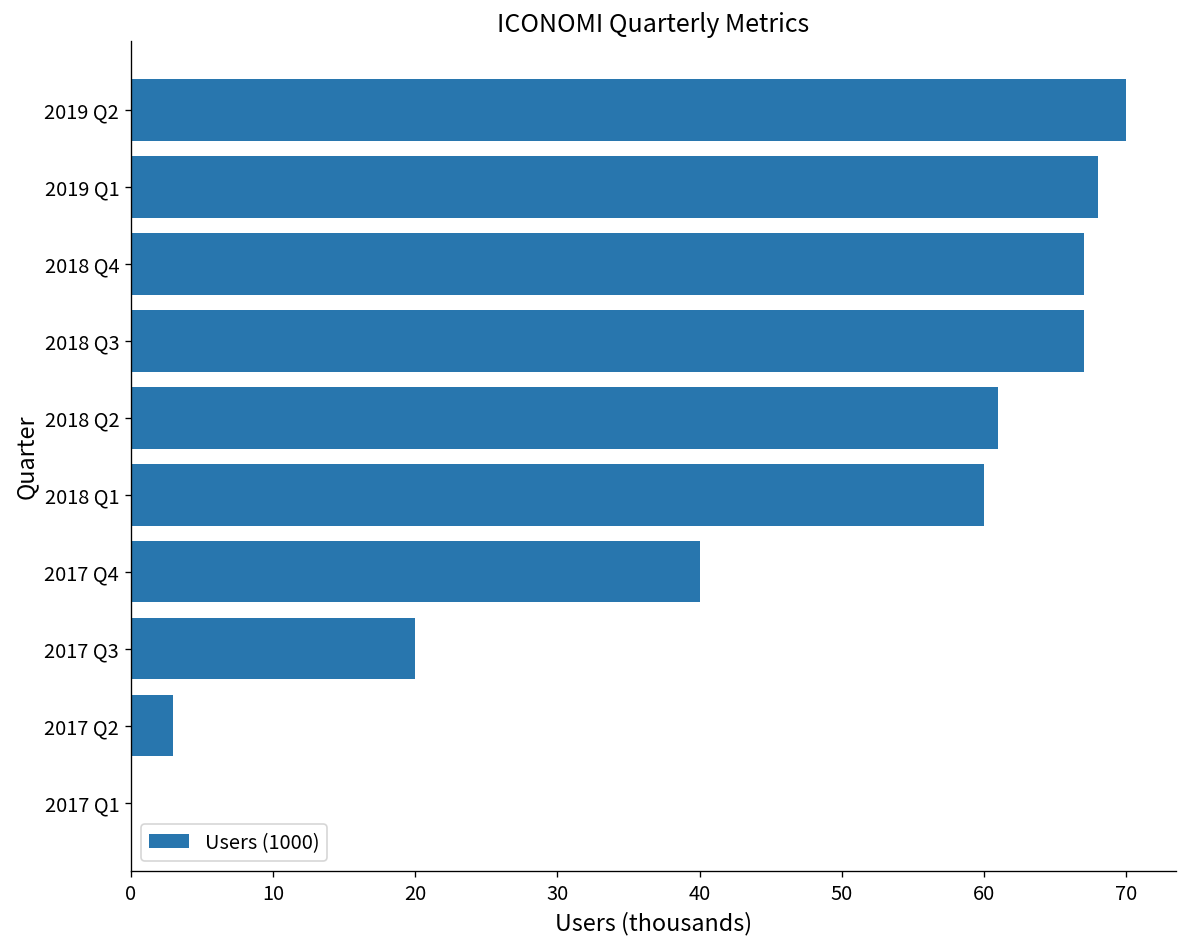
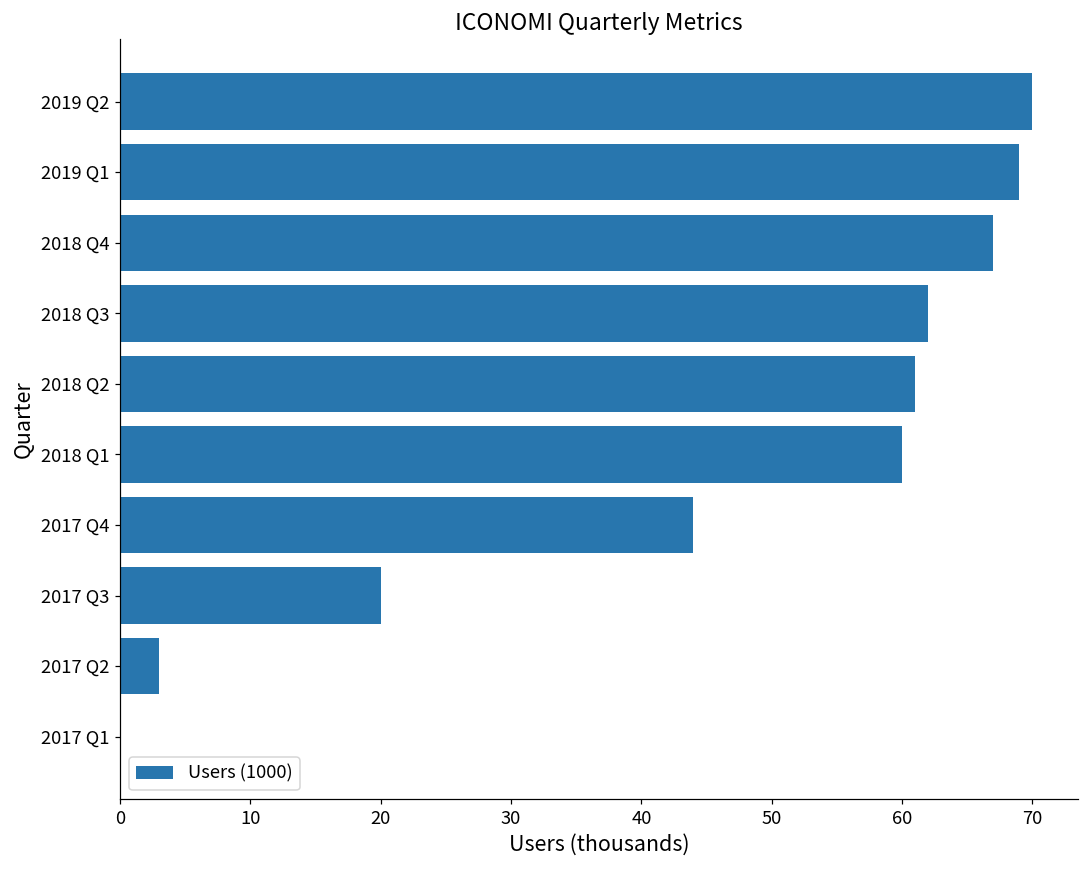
2019 Q1: 68 -> 69
2018 Q3: 67 -> 62
2017 Q4: 40 -> 44
